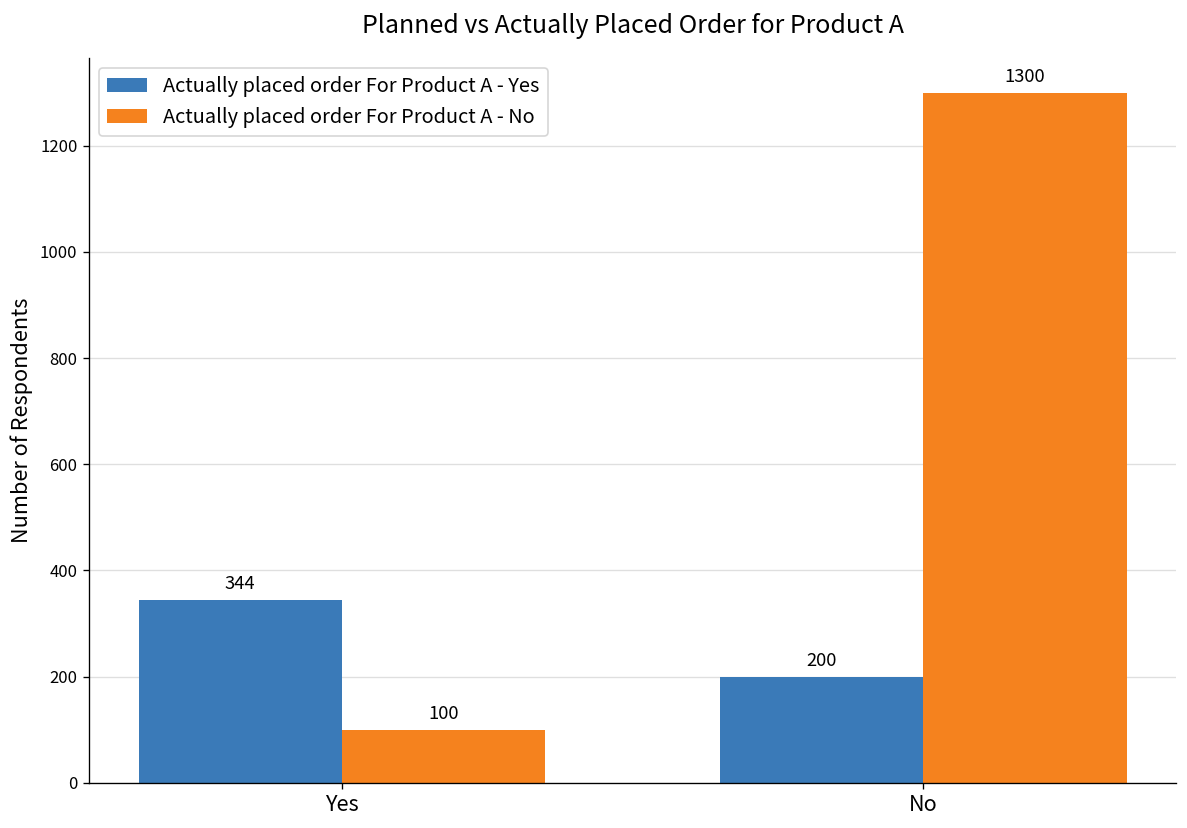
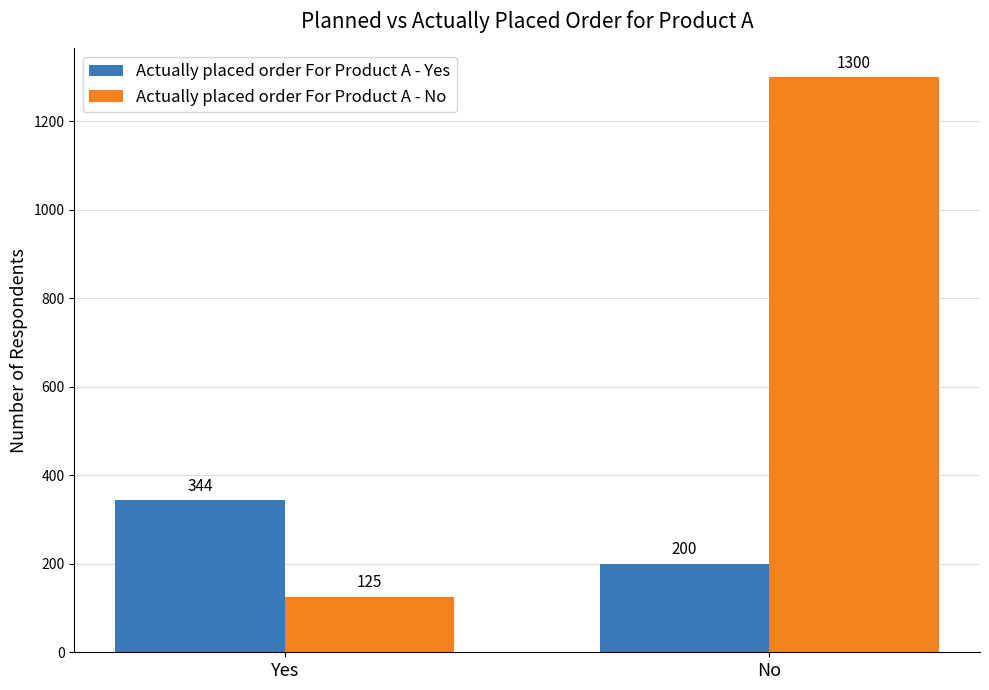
Actually placed order For Product A - No, Yes: 100 -> 125
